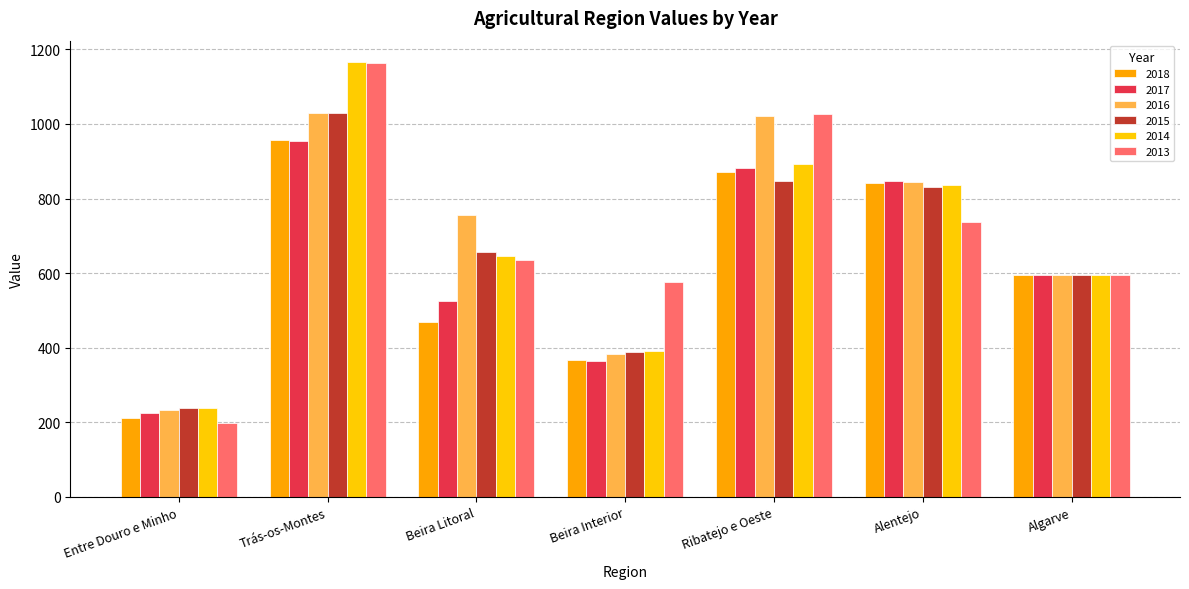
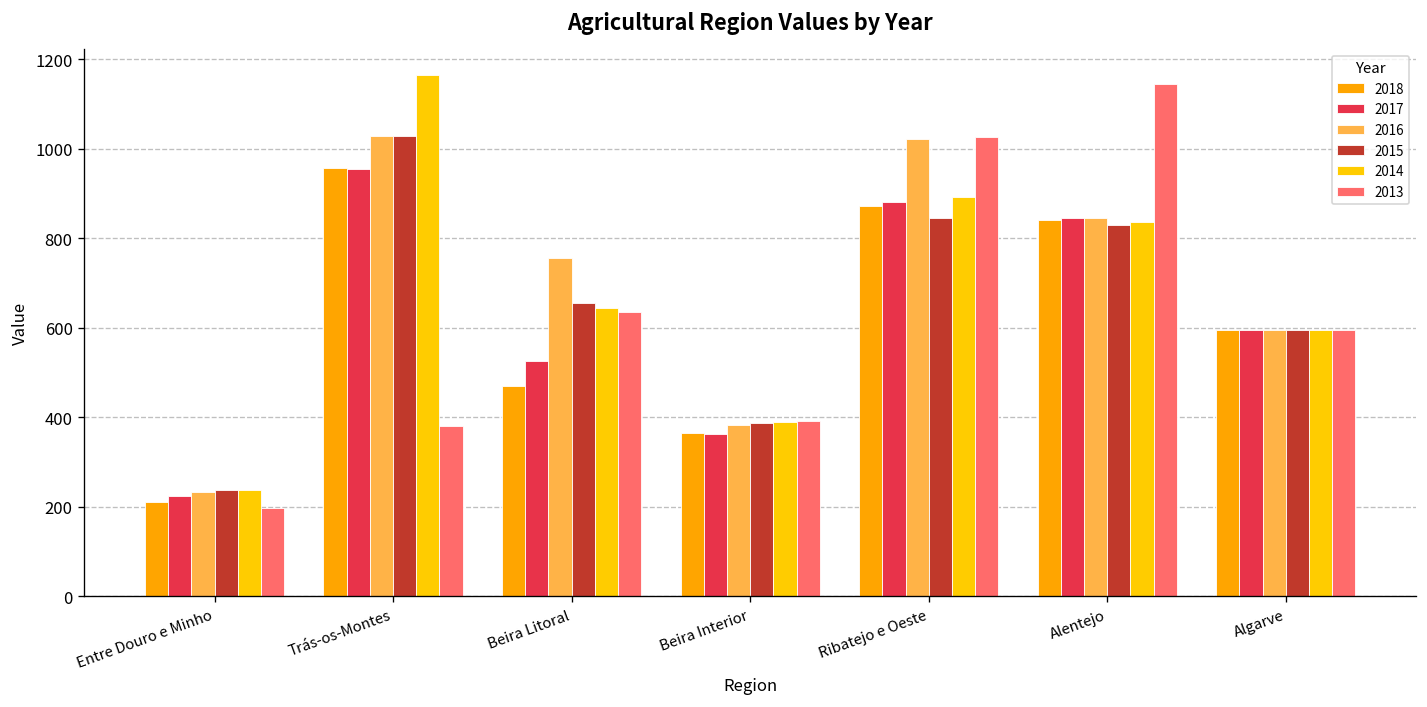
2013, Trás-os-Montes: 1160 -> 380
2013, Beira Interior: 580 -> 390
2013, Alentejo: 740 -> 1140
